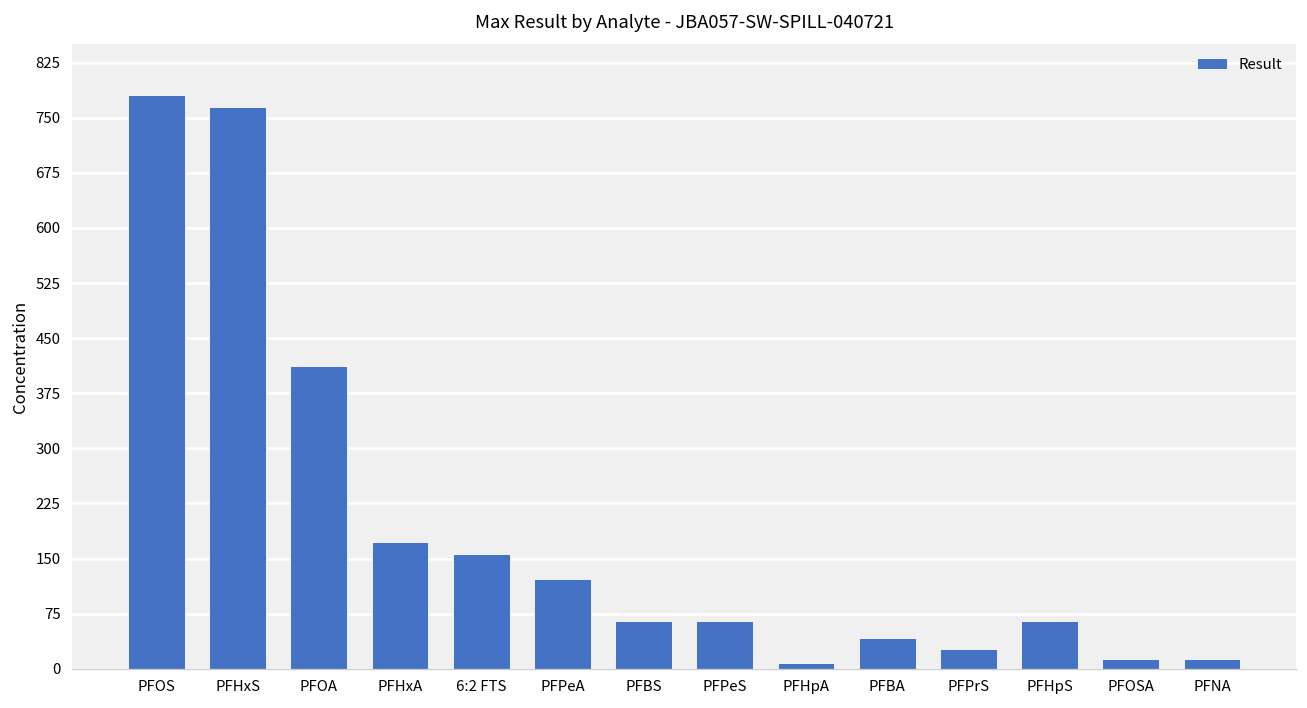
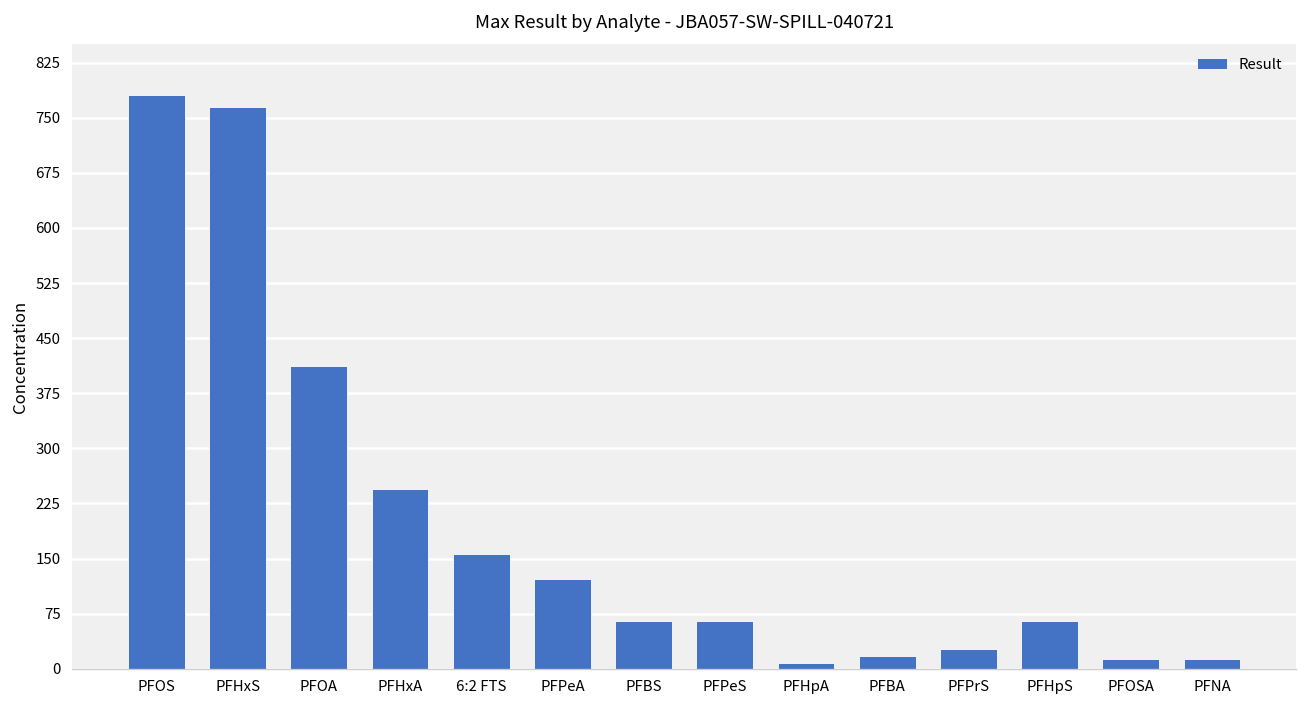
PFHxA: 170 -> 240
PFBA: 40 -> 20
